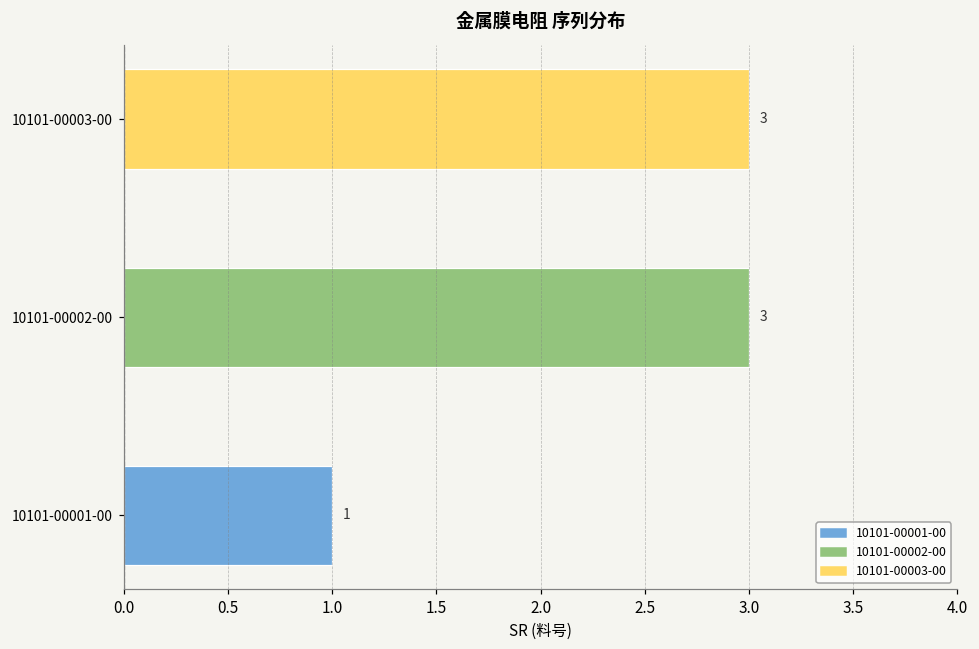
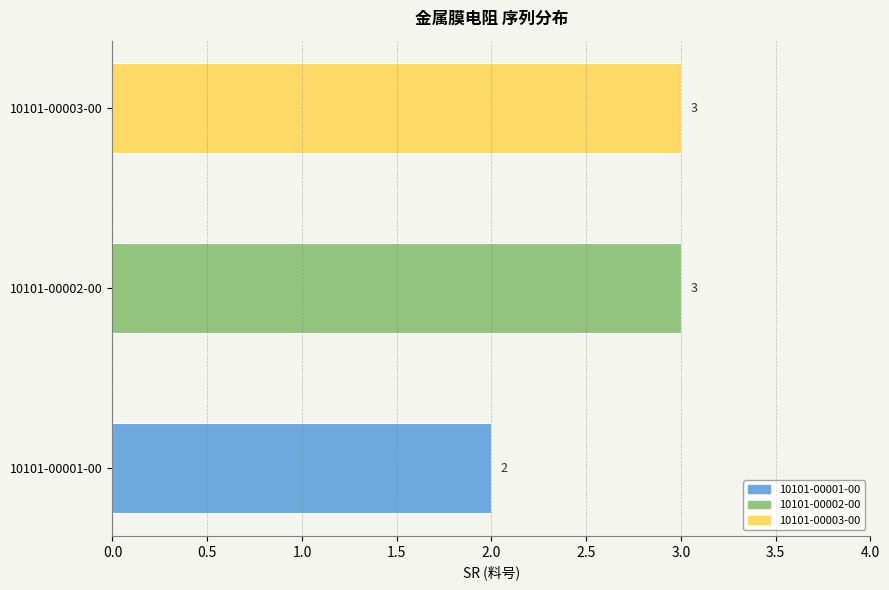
10101-00001-00: 1 -> 2
